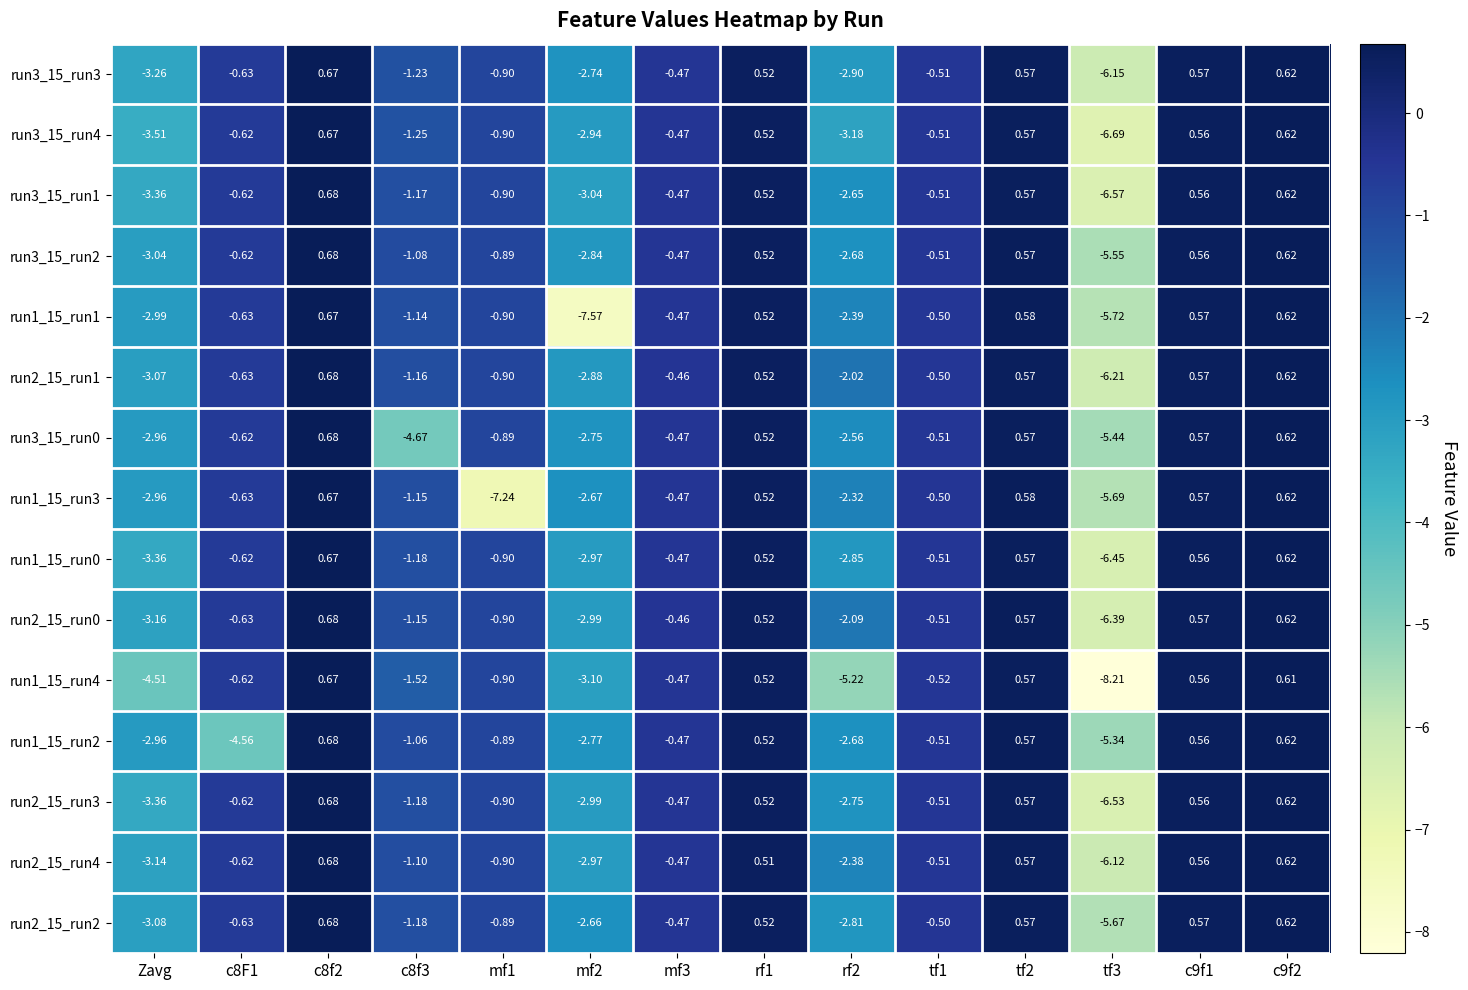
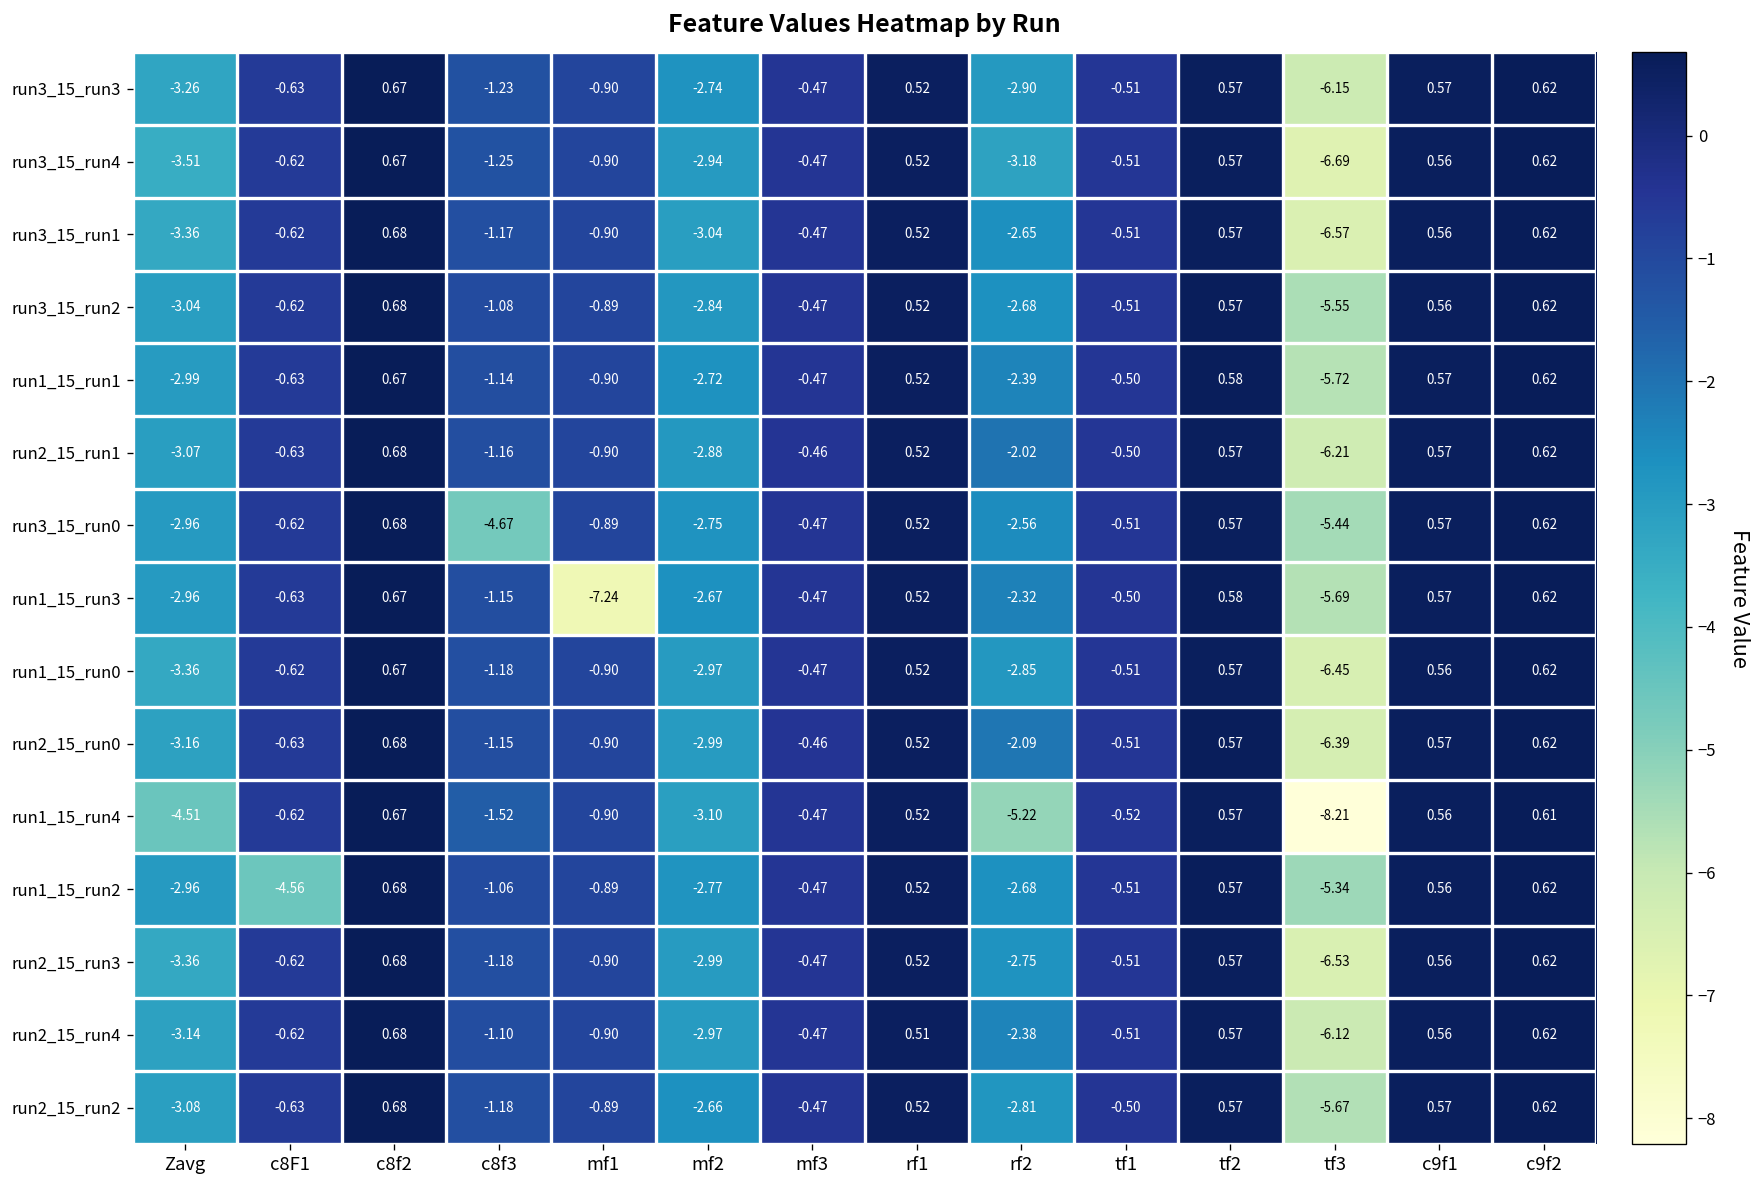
run1_15_run1, mf2: -7.57 -> -2.72
